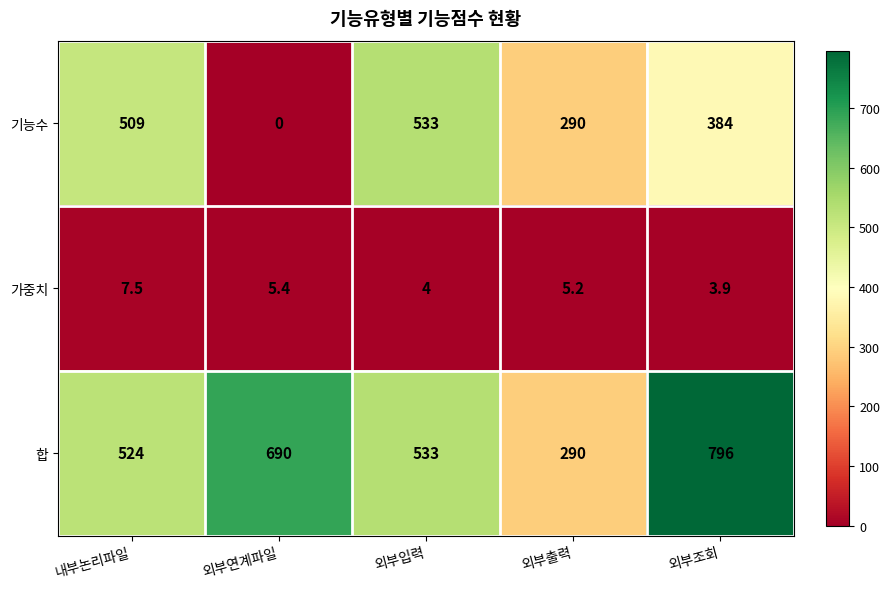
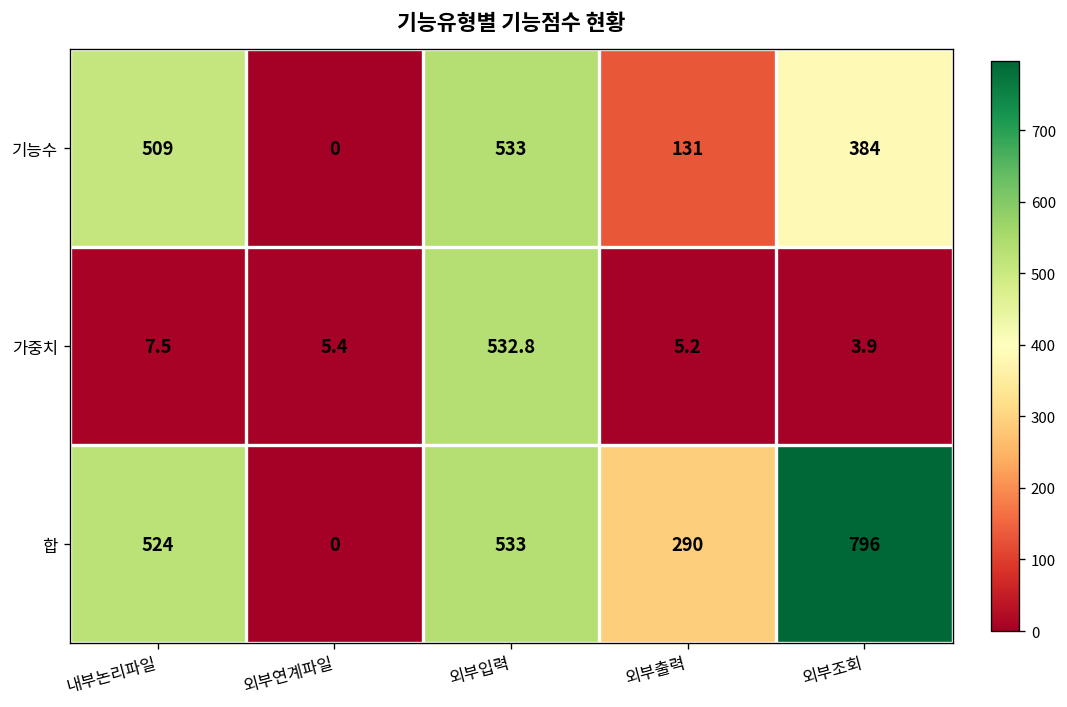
기능수, 외부출력: 290 -> 131
가중치, 외부입력: 4 -> 532.8
합, 외부연계파일: 690 -> 0
